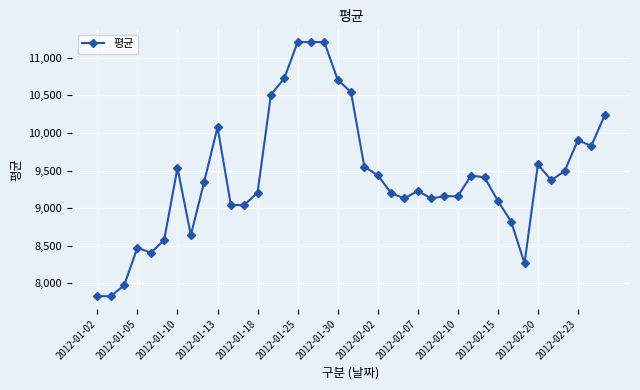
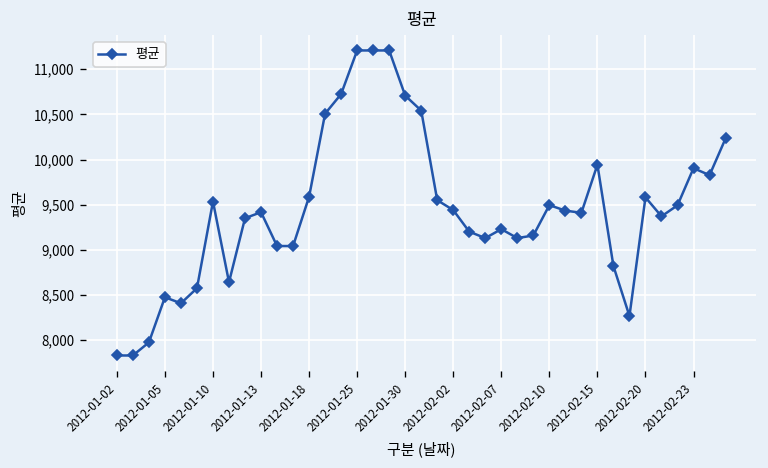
2012-01-13: 10,100 -> 9,400
2012-01-18: 9,200 -> 9,600
2012-02-10: 9,200 -> 9,500
2012-02-15: 9,100 -> 9,900
